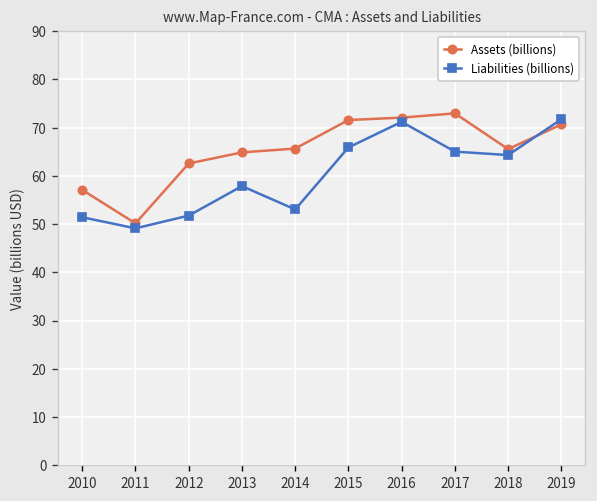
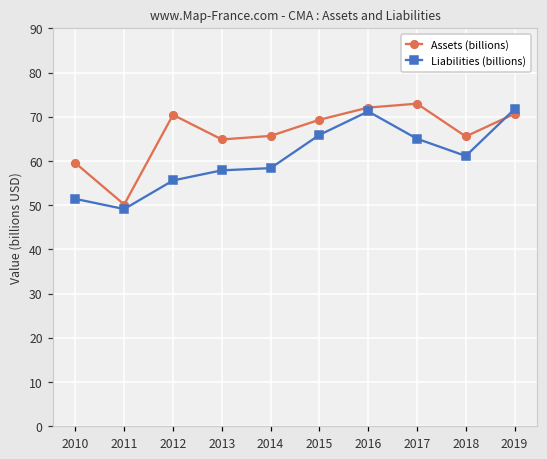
Assets (billions), 2010: 57 -> 60
Assets (billions), 2012: 63 -> 70
Liabilities (billions), 2012: 52 -> 56
Liabilities (billions), 2014: 53 -> 58
Assets (billions), 2015: 72 -> 69
Liabilities (billions), 2018: 64 -> 61
